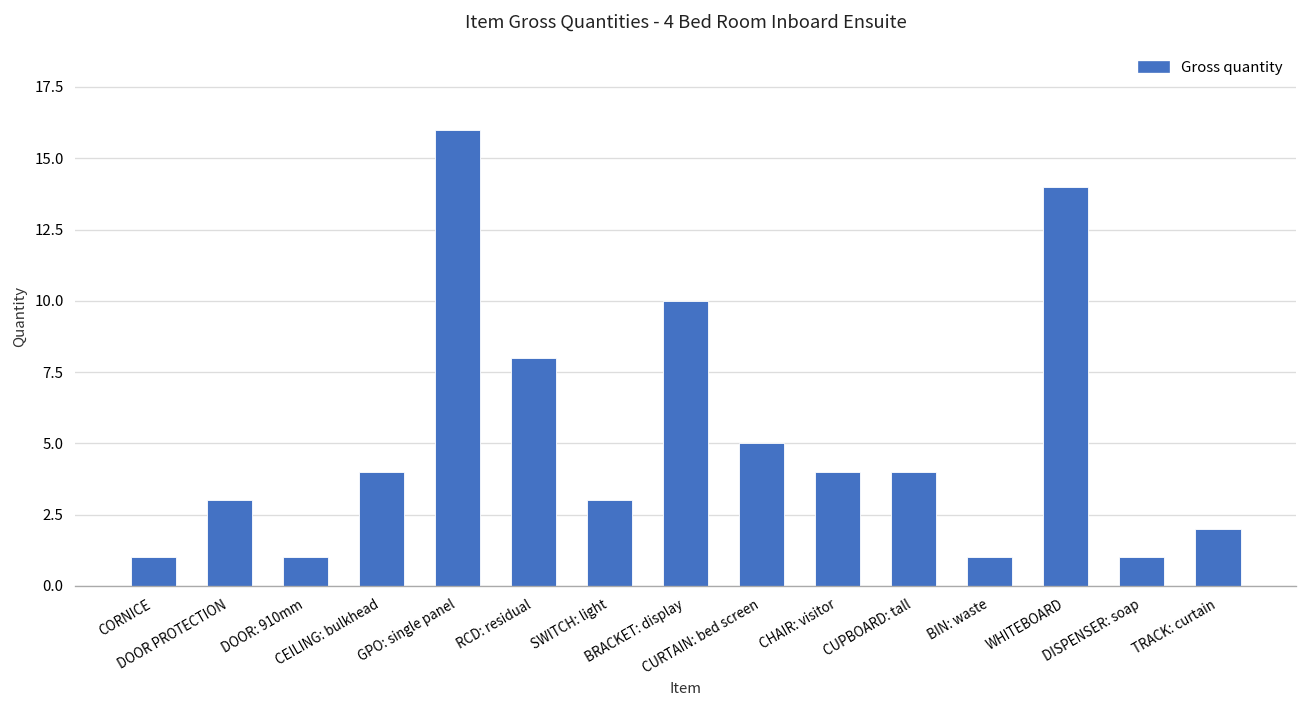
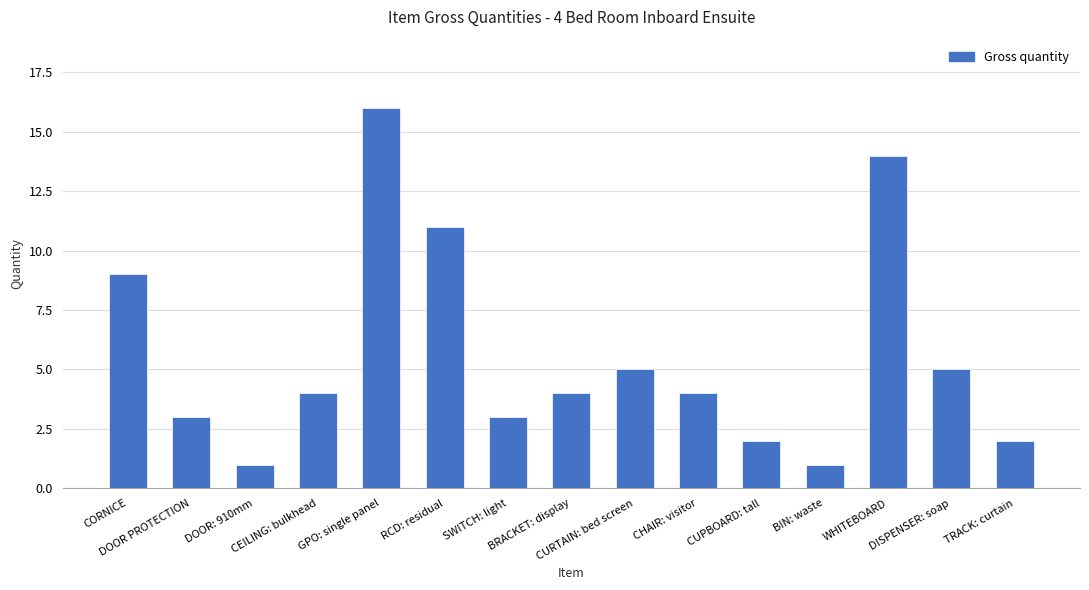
CORNICE: 1 -> 9
RCD: residual: 8 -> 11
BRACKET: display: 10 -> 4
CUPBOARD: tall: 4 -> 2
DISPENSER: soap: 1 -> 5
